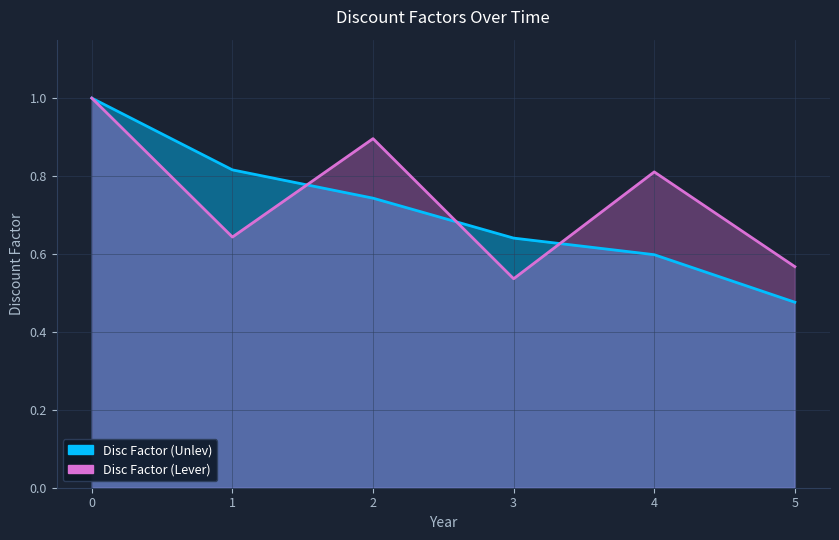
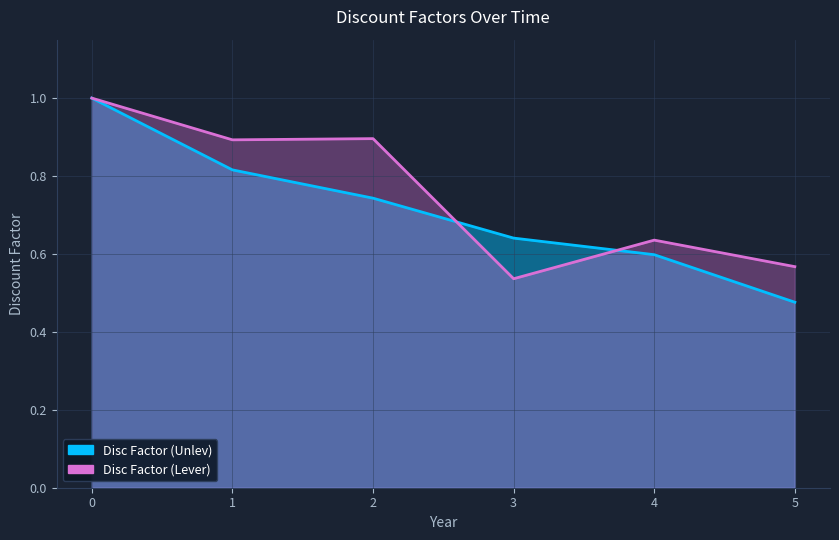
Disc Factor (Lever), 1: 0.64 -> 0.89
Disc Factor (Lever), 4: 0.81 -> 0.64
